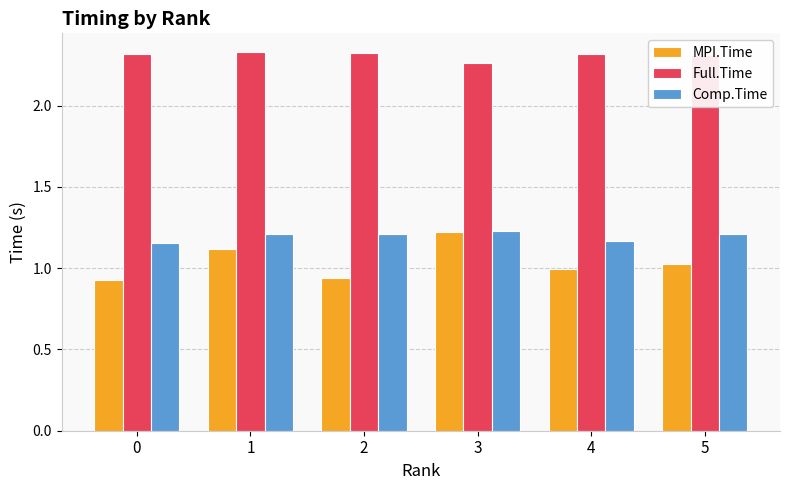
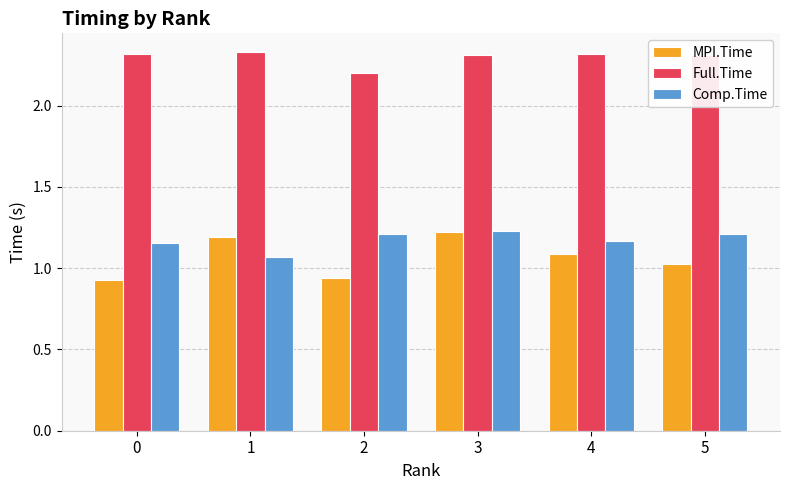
MPI.Time, 1: 1.12 -> 1.19
Comp.Time, 1: 1.21 -> 1.07
Full.Time, 2: 2.32 -> 2.20
Full.Time, 3: 2.26 -> 2.31
MPI.Time, 4: 0.99 -> 1.09
